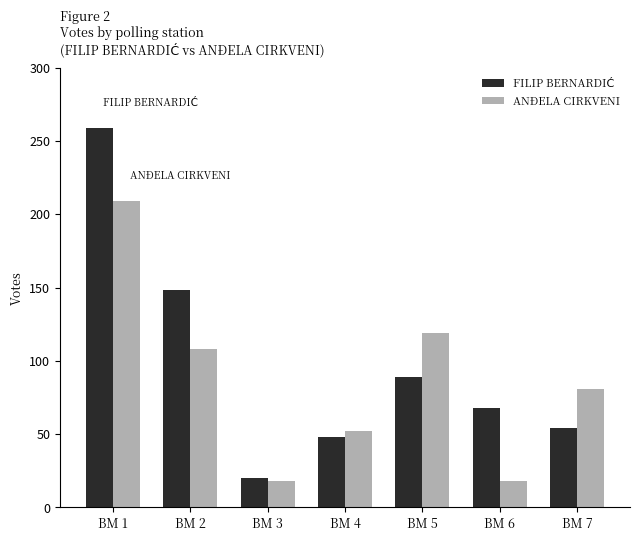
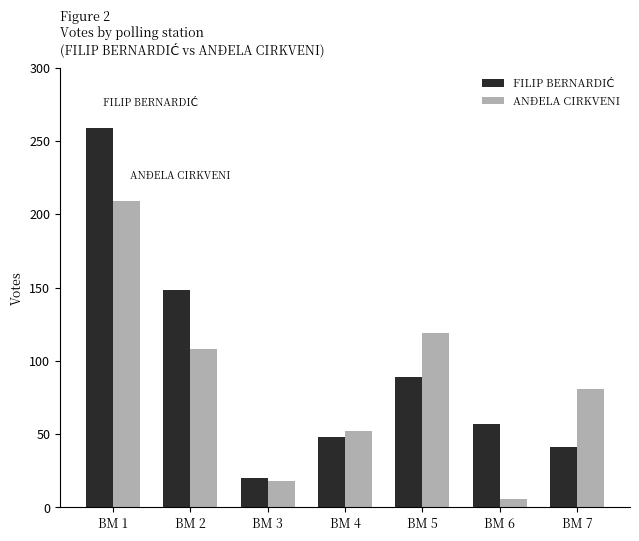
FILIP BERNARDIĆ, BM 6: 68 -> 57
ANĐELA CIRKVENI, BM 6: 18 -> 6
FILIP BERNARDIĆ, BM 7: 54 -> 41
